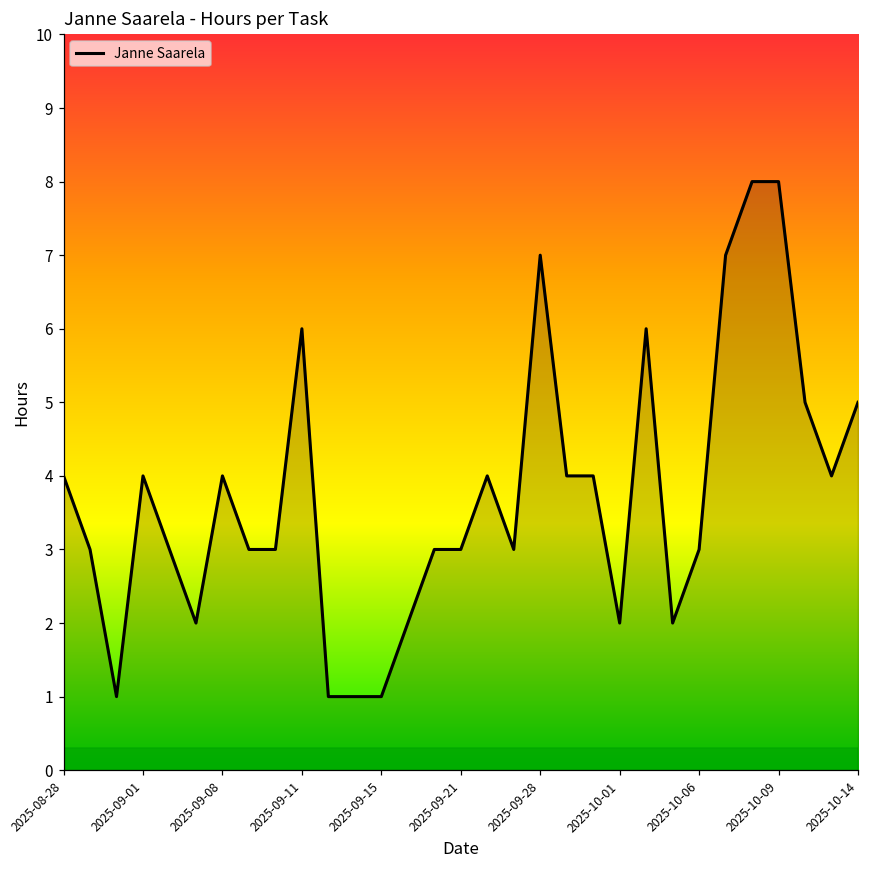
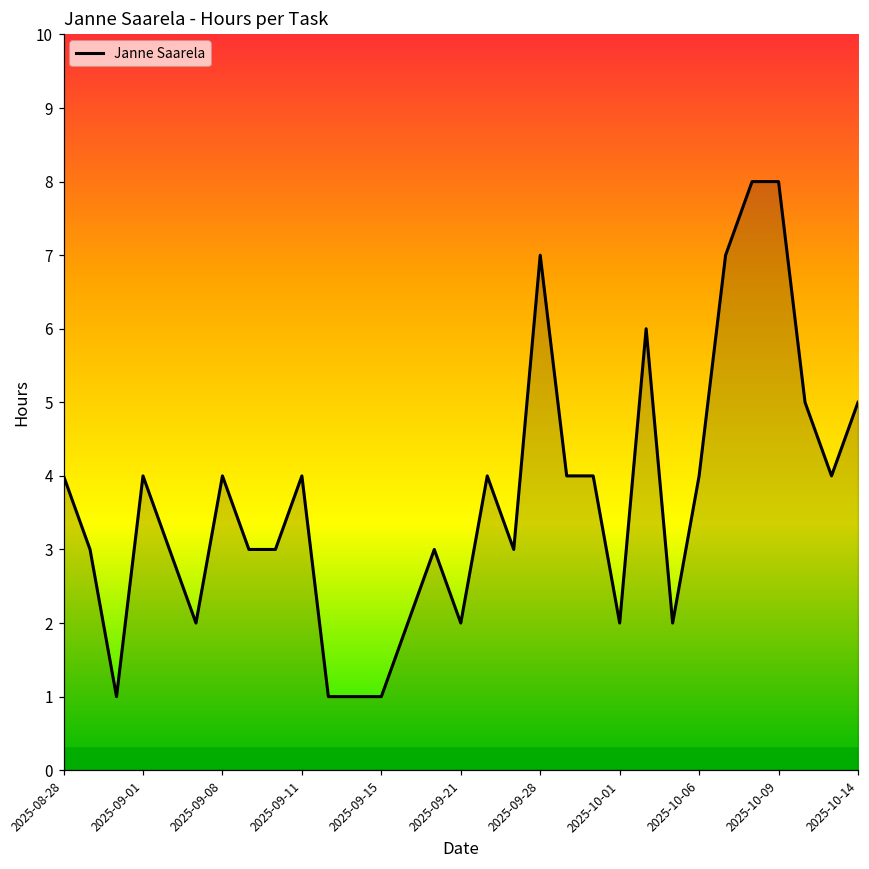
2025-09-11: 6 -> 4
2025-09-21: 3 -> 2
2025-10-06: 3 -> 4
